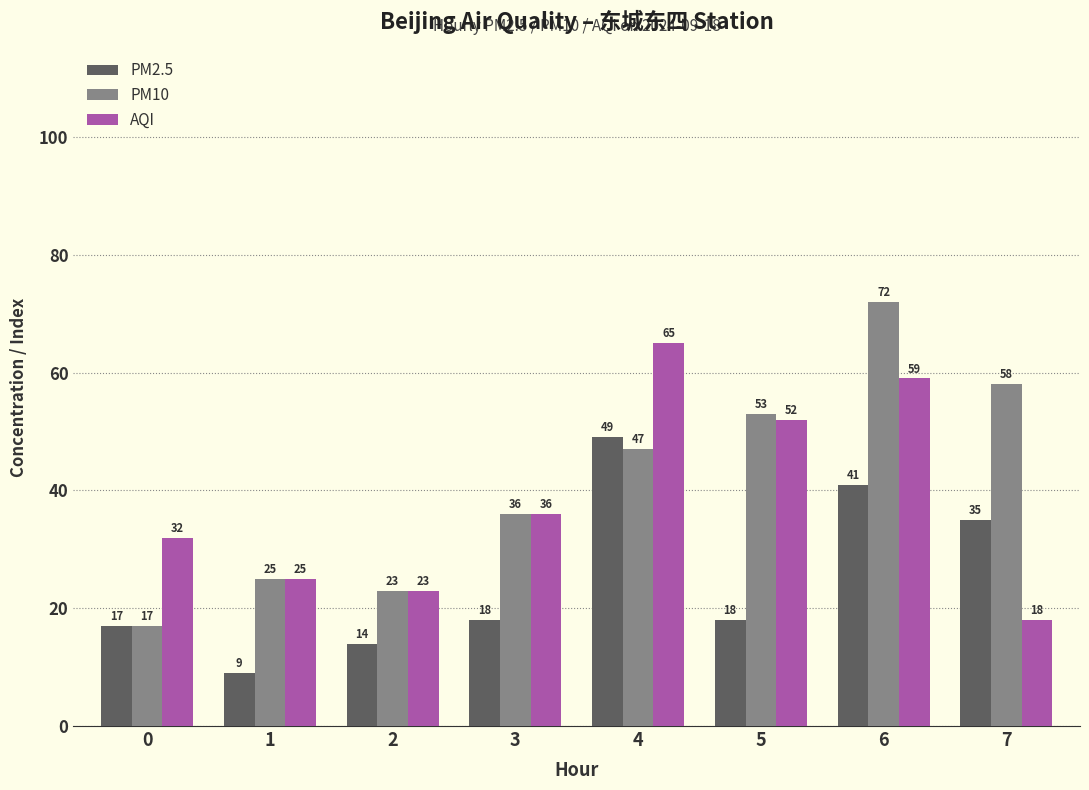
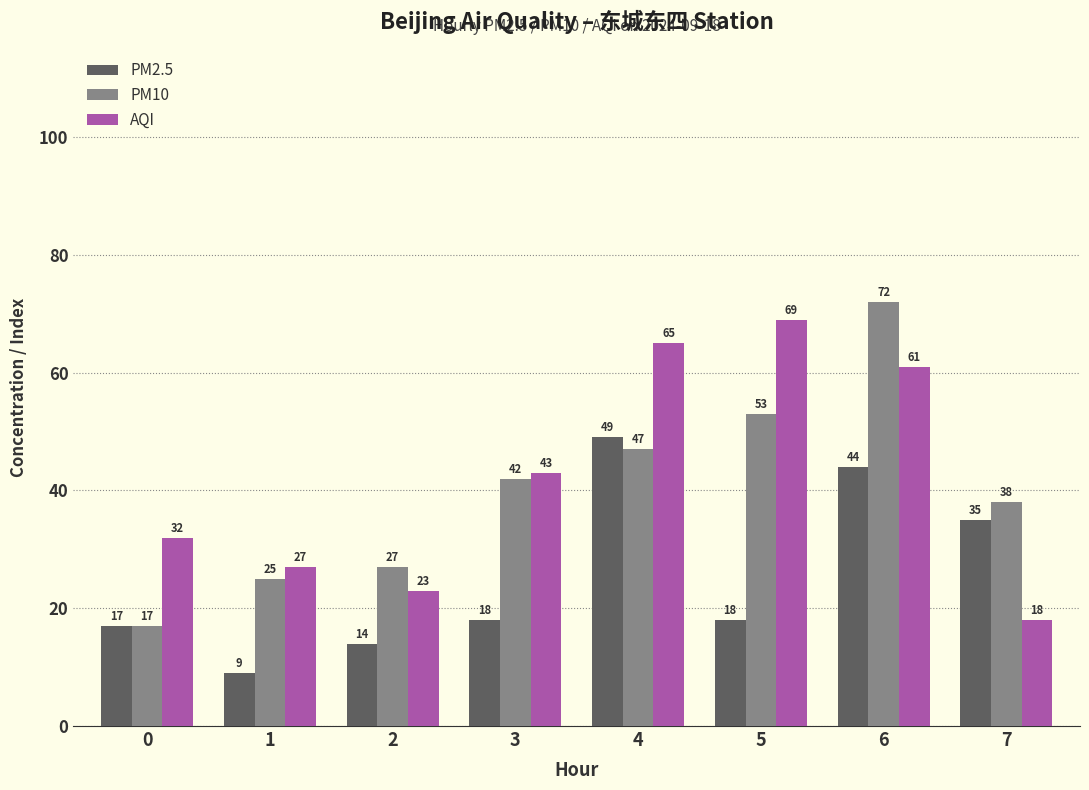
AQI, 1: 25 -> 27
PM10, 2: 23 -> 27
PM10, 3: 36 -> 42
AQI, 3: 36 -> 43
AQI, 5: 52 -> 69
PM2.5, 6: 41 -> 44
AQI, 6: 59 -> 61
PM10, 7: 58 -> 38
